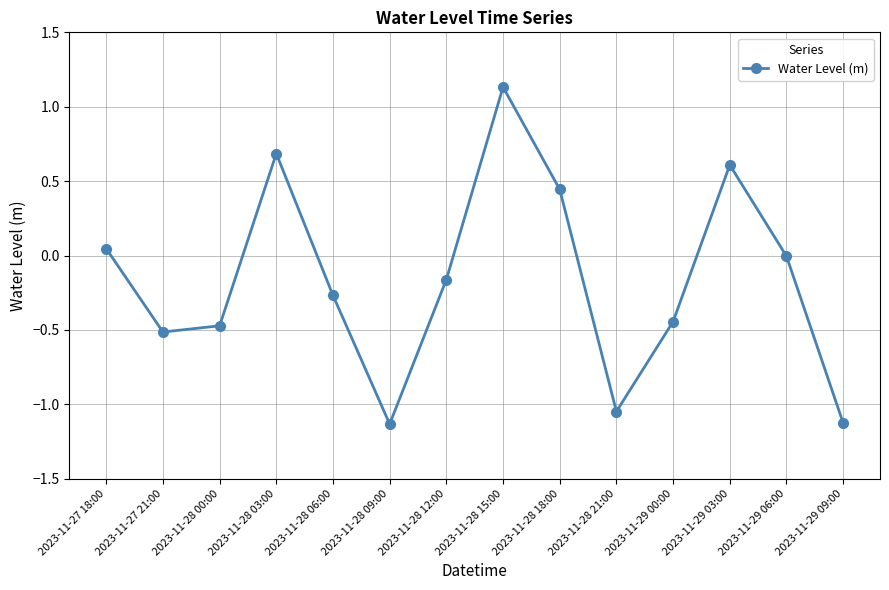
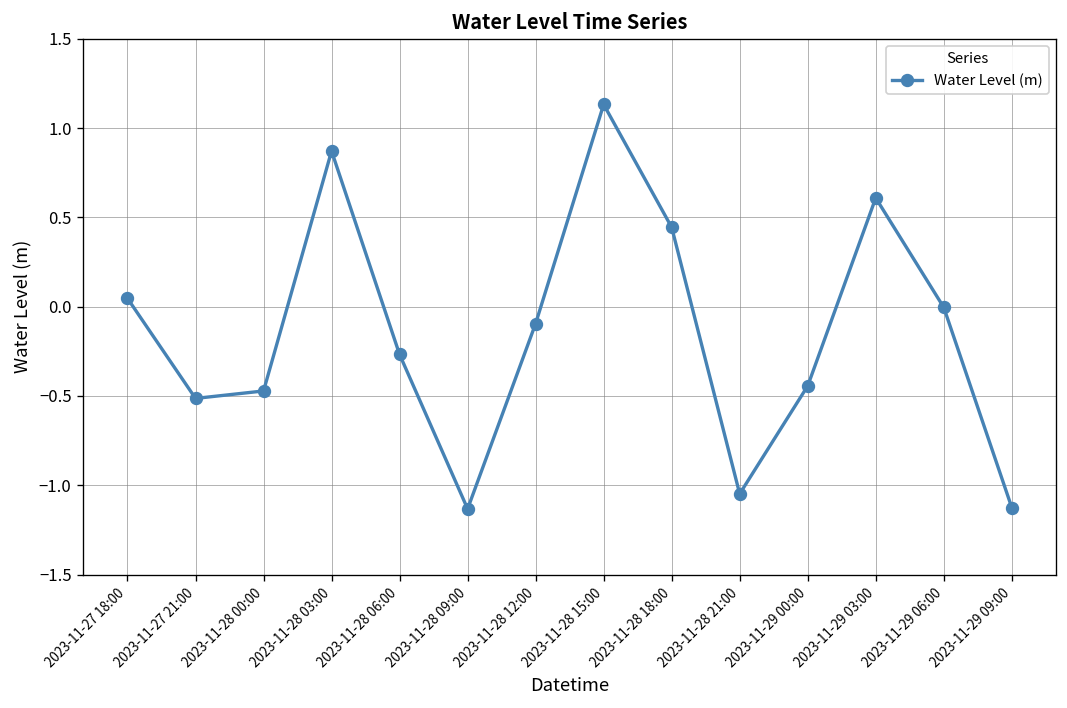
2023-11-28 03:00: 0.69 -> 0.87
2023-11-28 12:00: -0.16 -> -0.09
